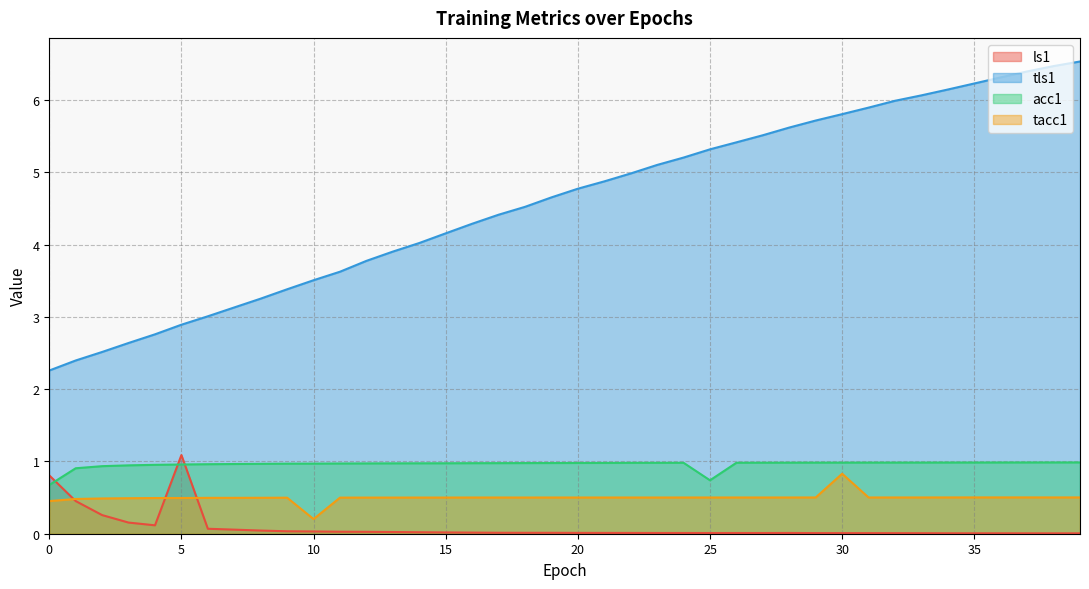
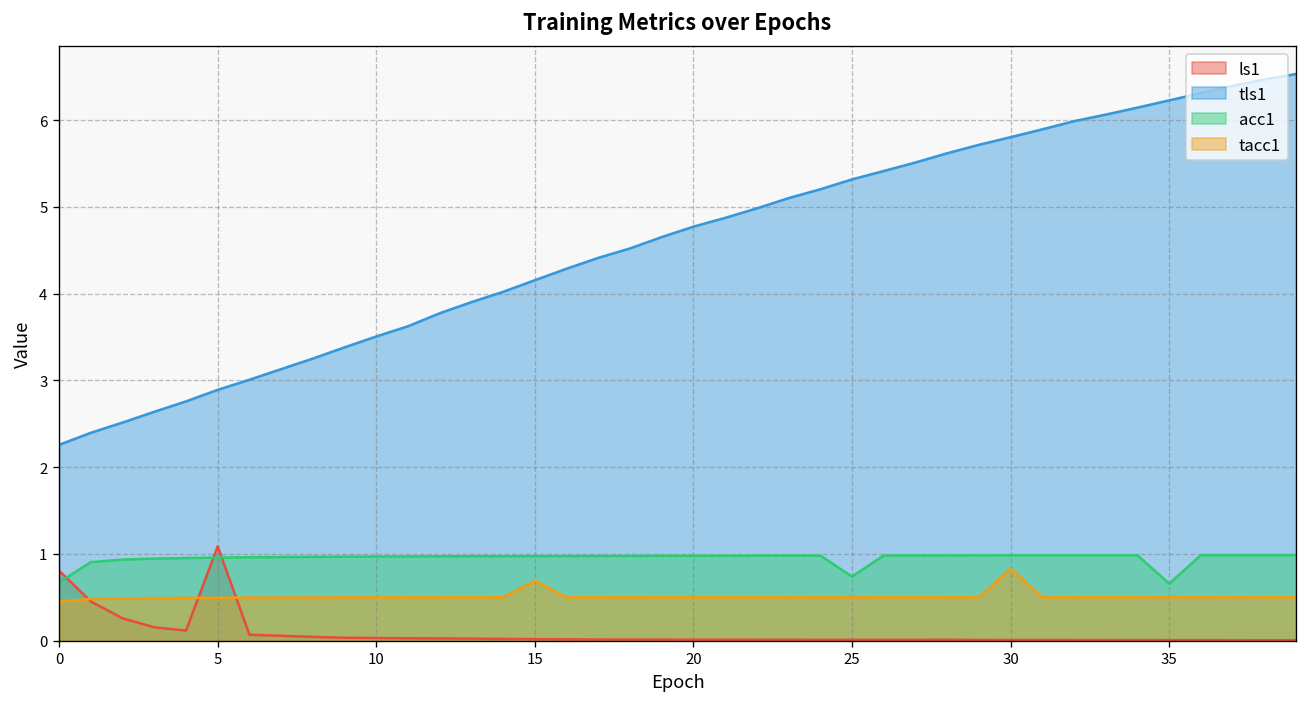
tacc1, 10: 0.2 -> 0.5
tacc1, 15: 0.5 -> 0.7
acc1, 35: 1.0 -> 0.7
